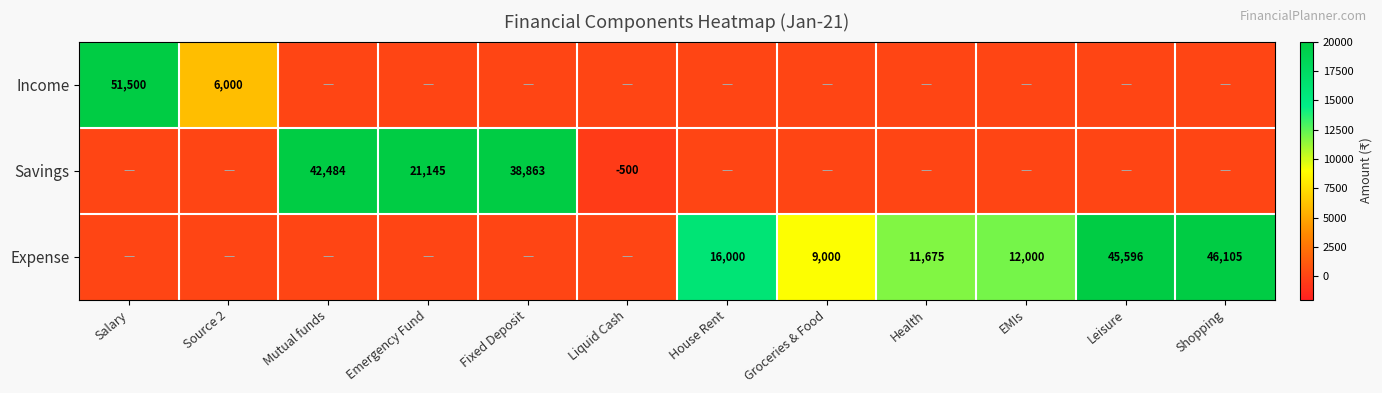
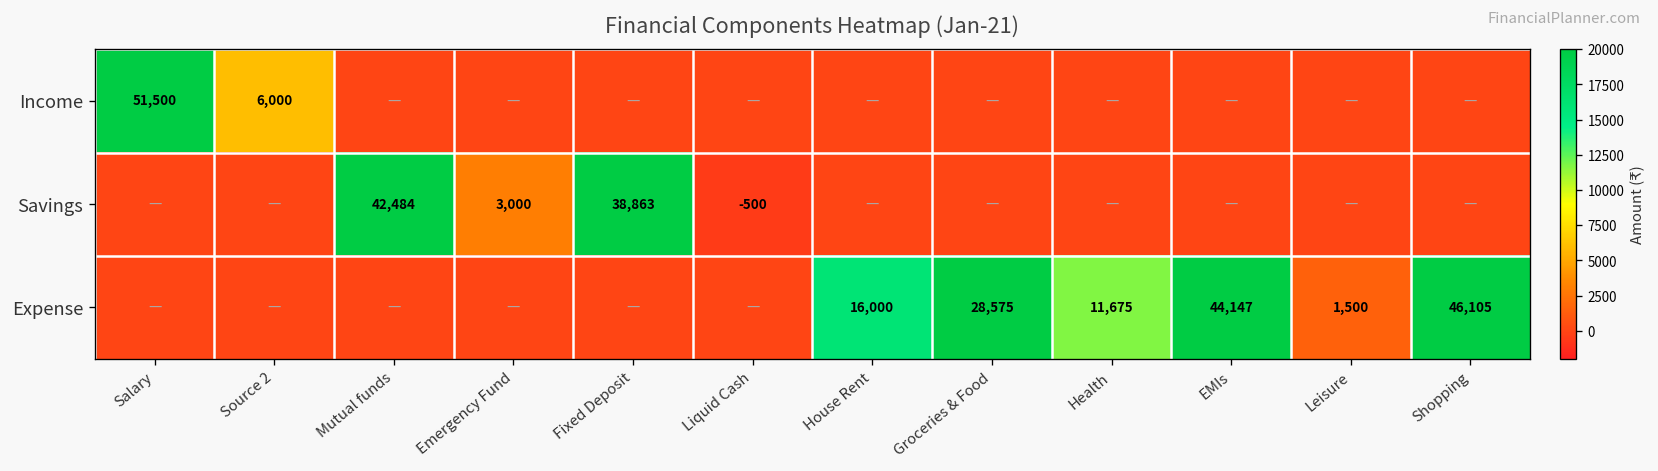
Savings, Emergency Fund: 21,145 -> 3,000
Expense, Groceries & Food: 9,000 -> 28,575
Expense, EMIs: 12,000 -> 44,147
Expense, Leisure: 45,596 -> 1,500
